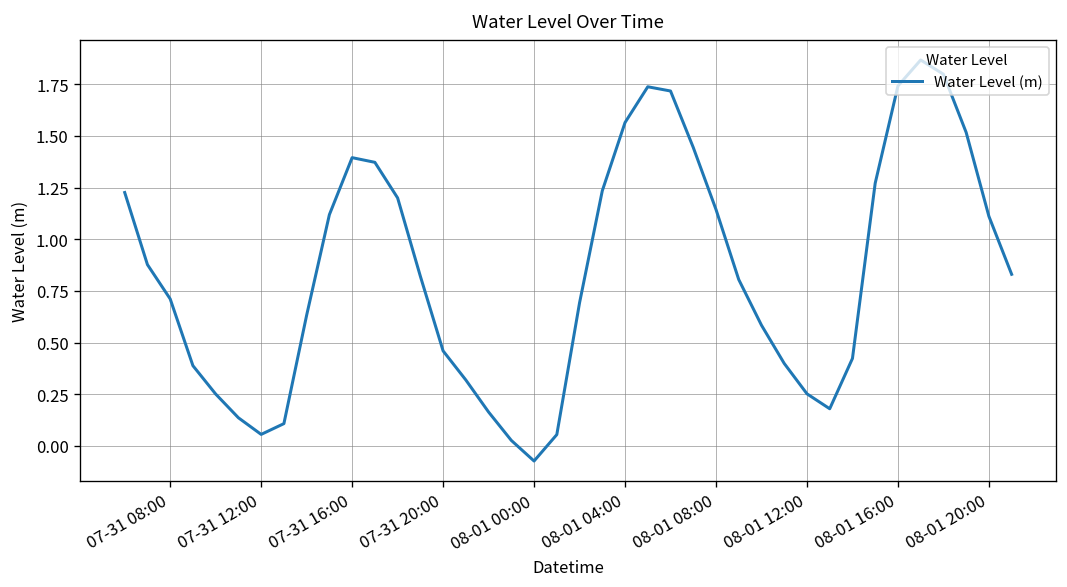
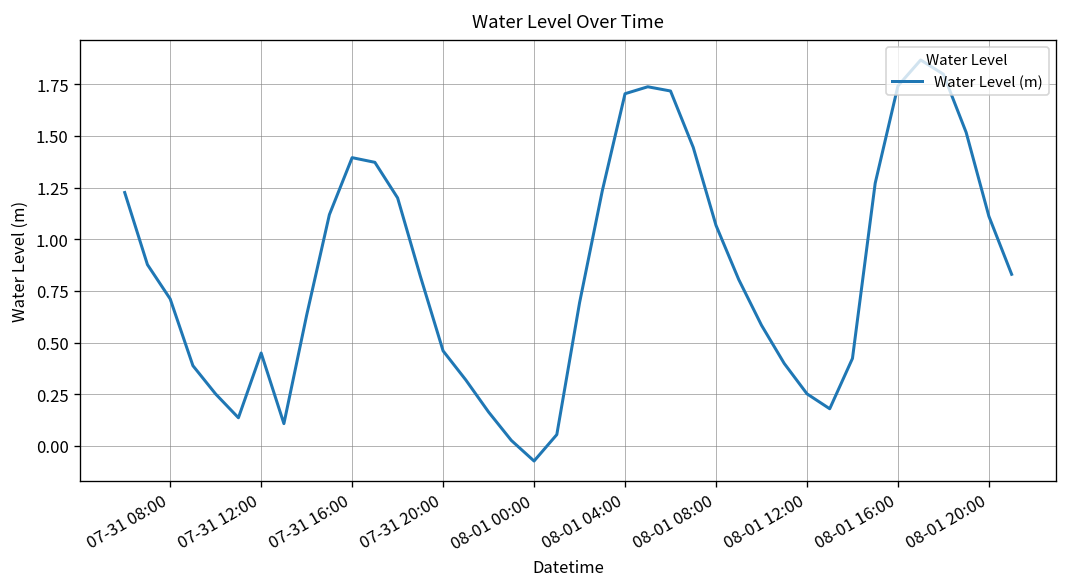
07-31 12:00: 0.06 -> 0.45
08-01 04:00: 1.56 -> 1.70
08-01 08:00: 1.14 -> 1.07
